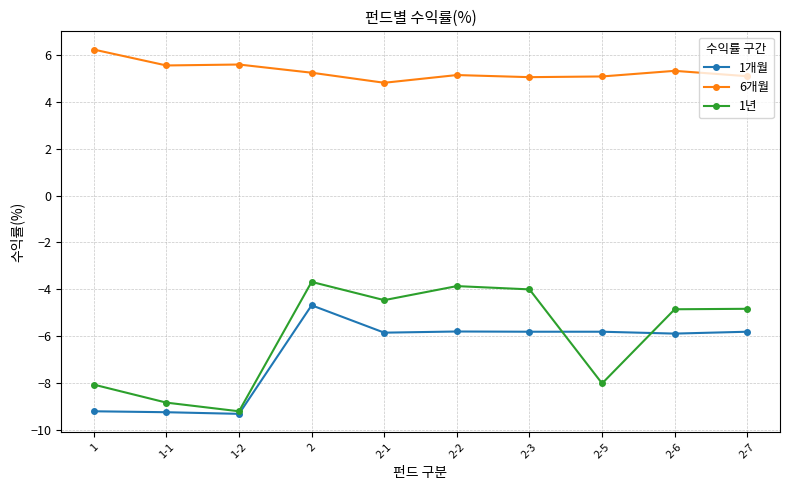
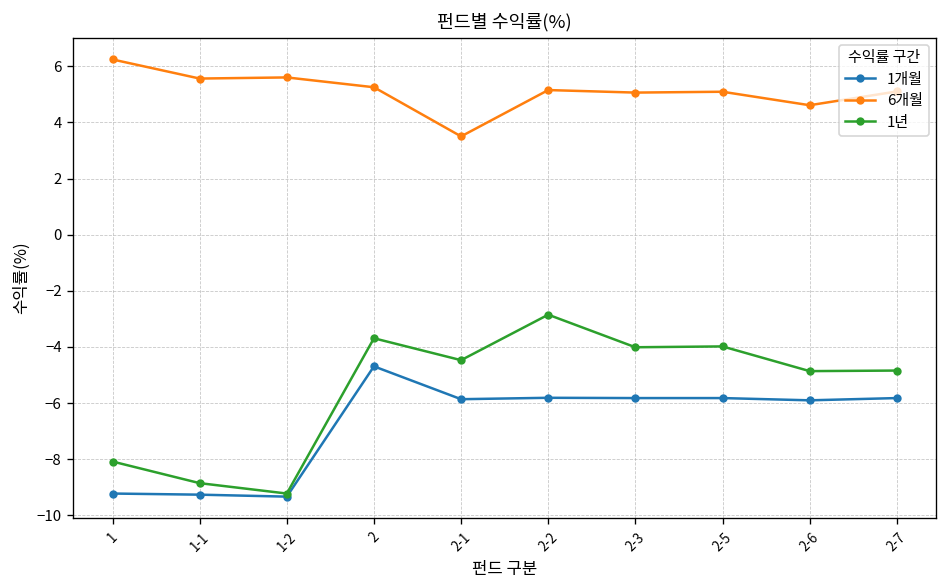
6개월, 2-1: 4.8 -> 3.5
1년, 2-2: -3.9 -> -2.9
1년, 2-5: -8.0 -> -4.0
6개월, 2-6: 5.3 -> 4.6
